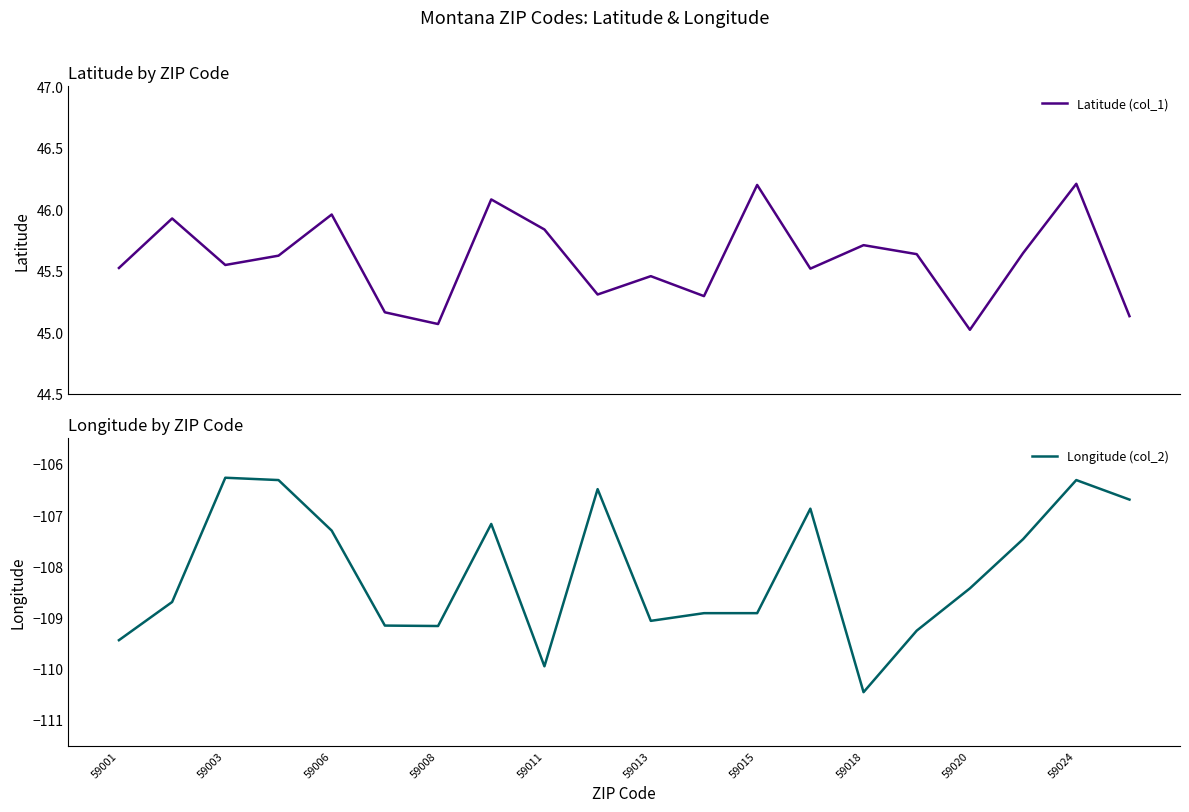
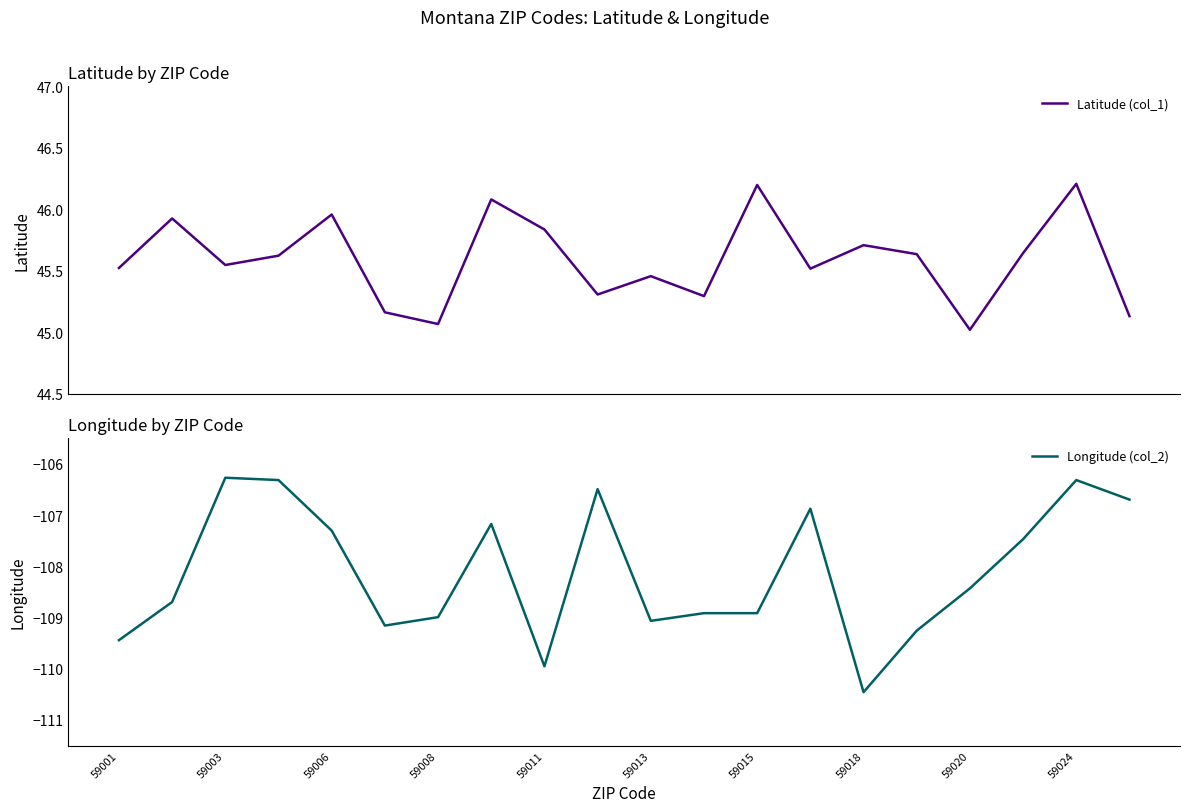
Longitude by ZIP Code, 59008: -109.2 -> -109.0
